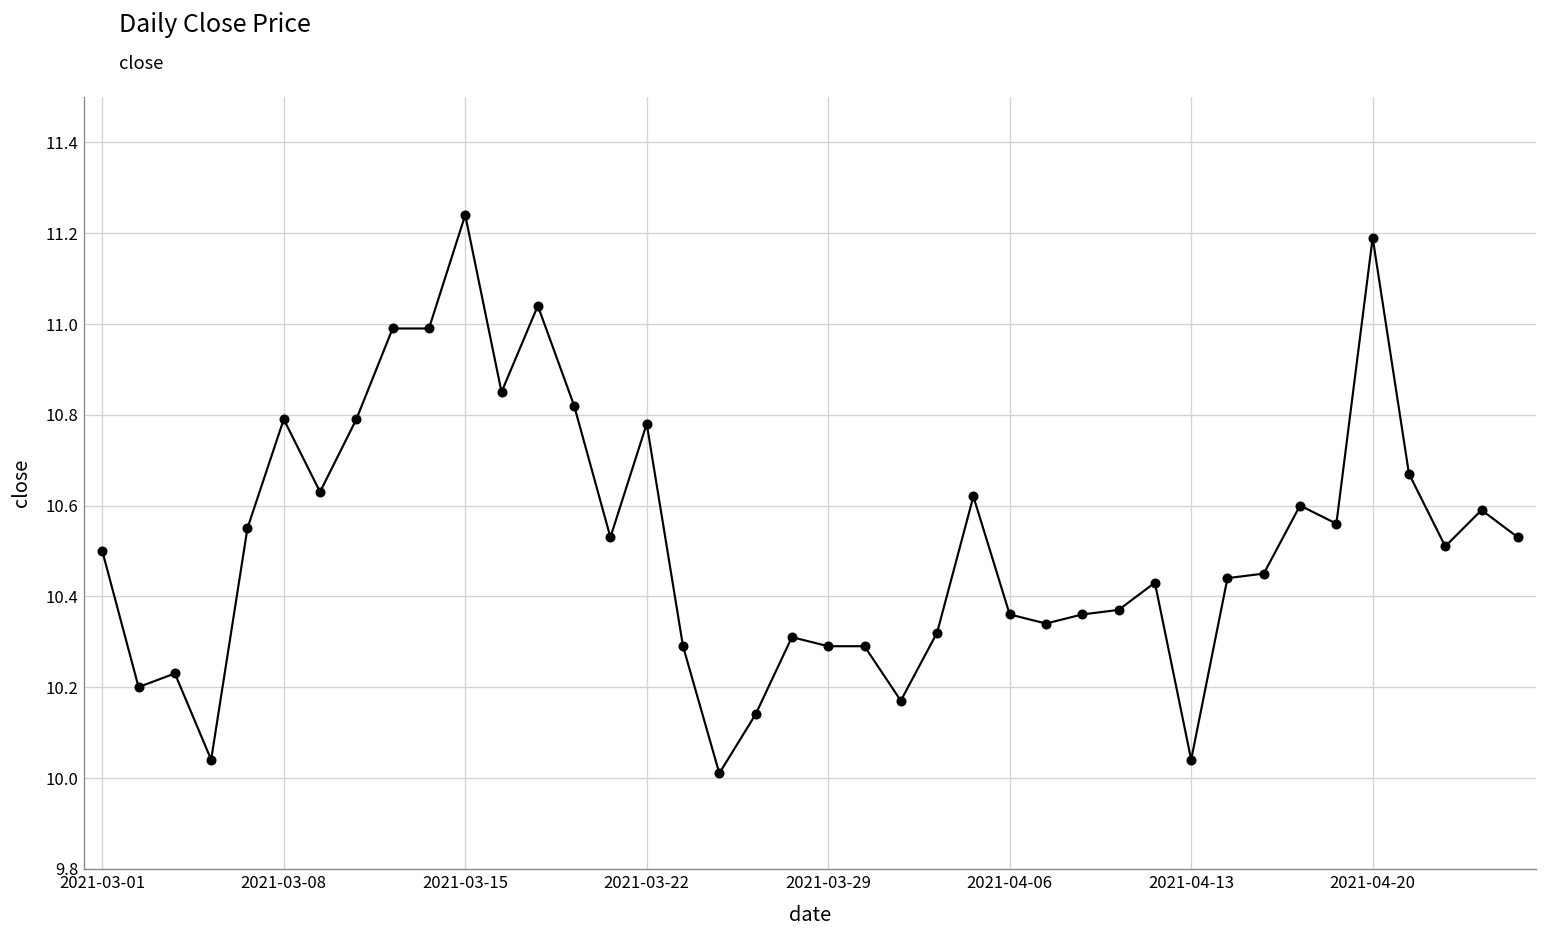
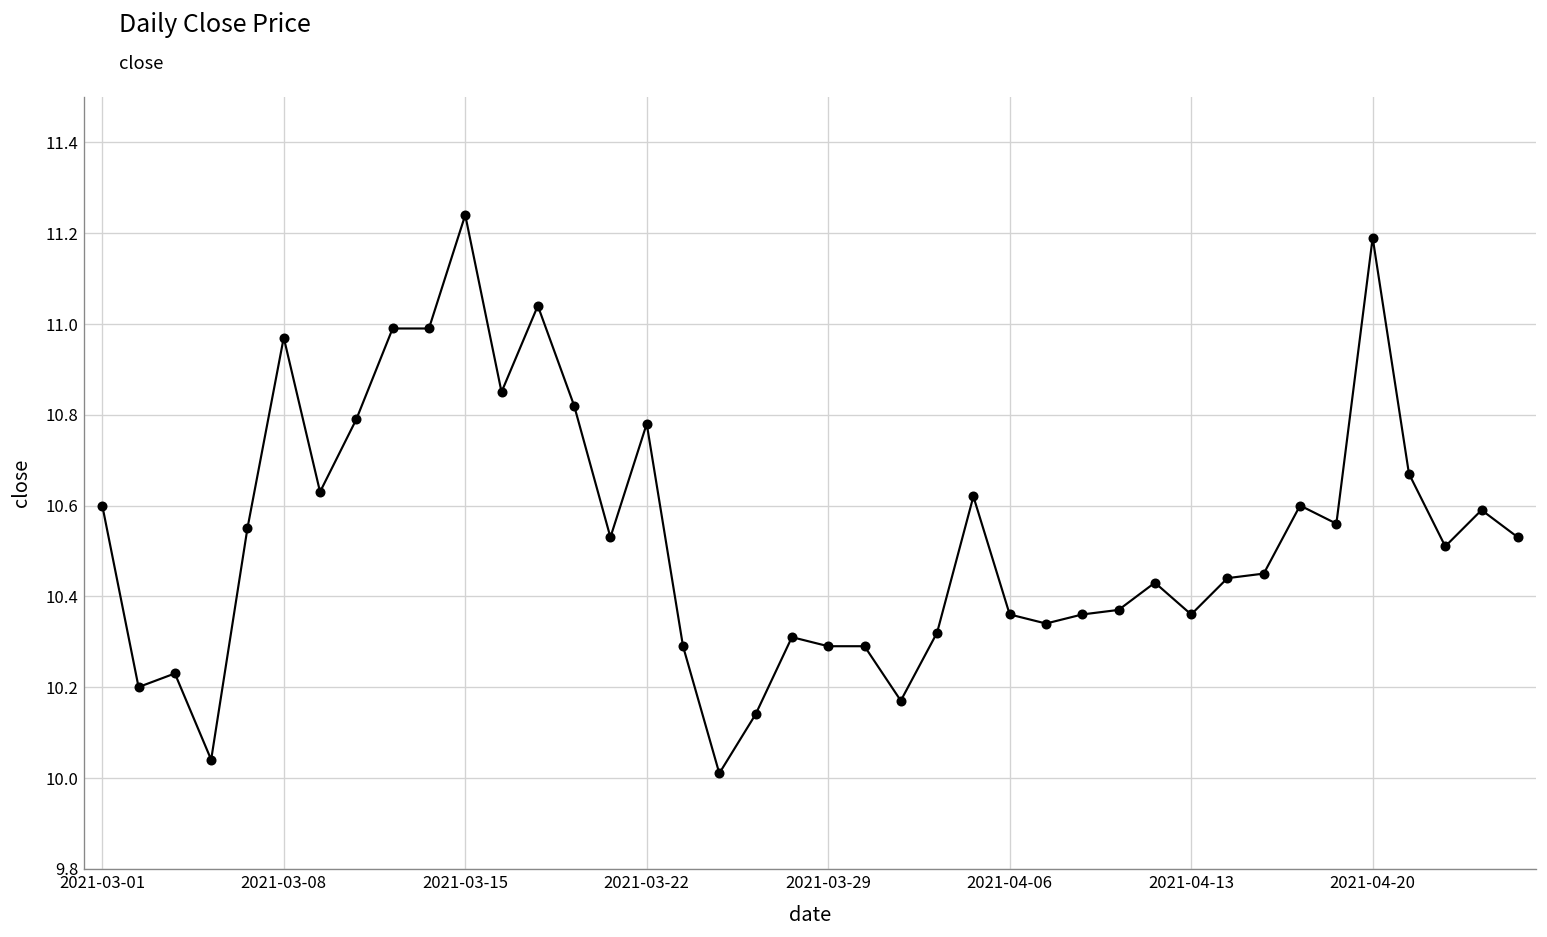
2021-03-01: 10.5 -> 10.6
2021-03-08: 10.79 -> 10.97
2021-04-13: 10.04 -> 10.36
